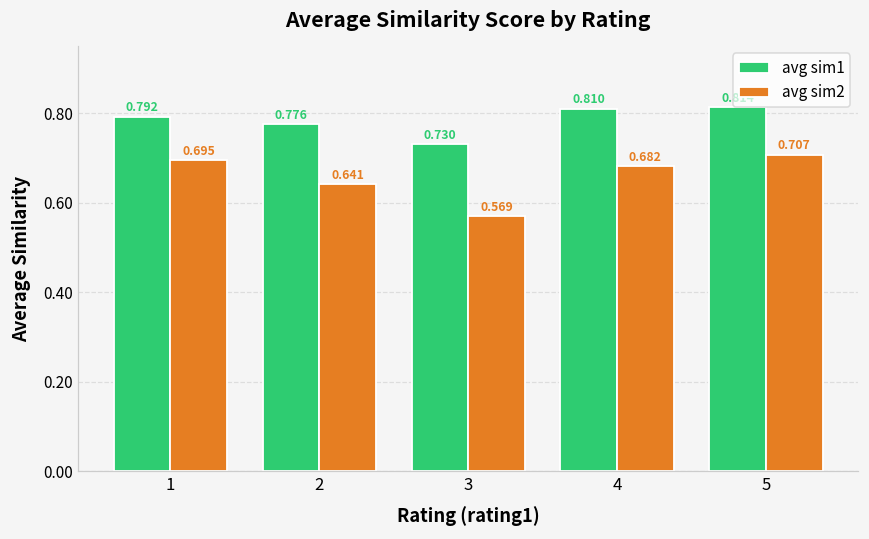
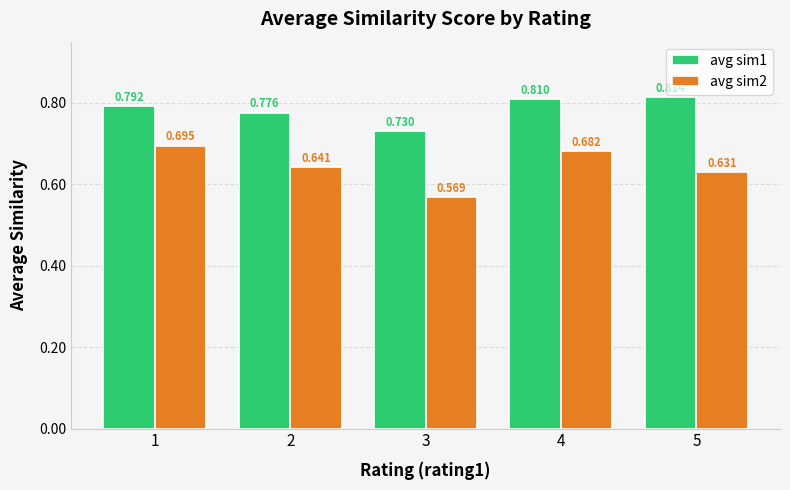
avg sim2, 5: 0.707 -> 0.631
